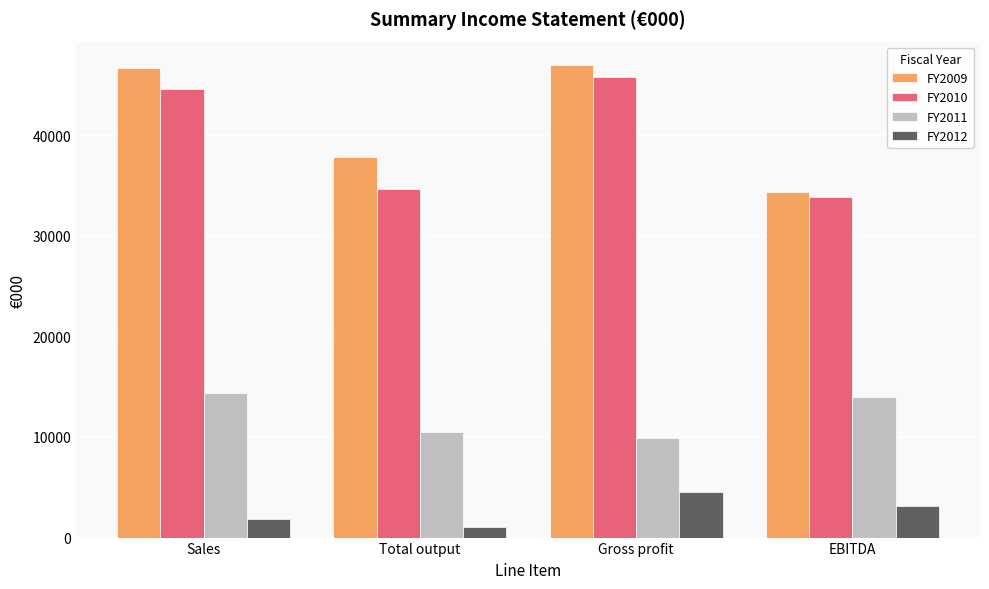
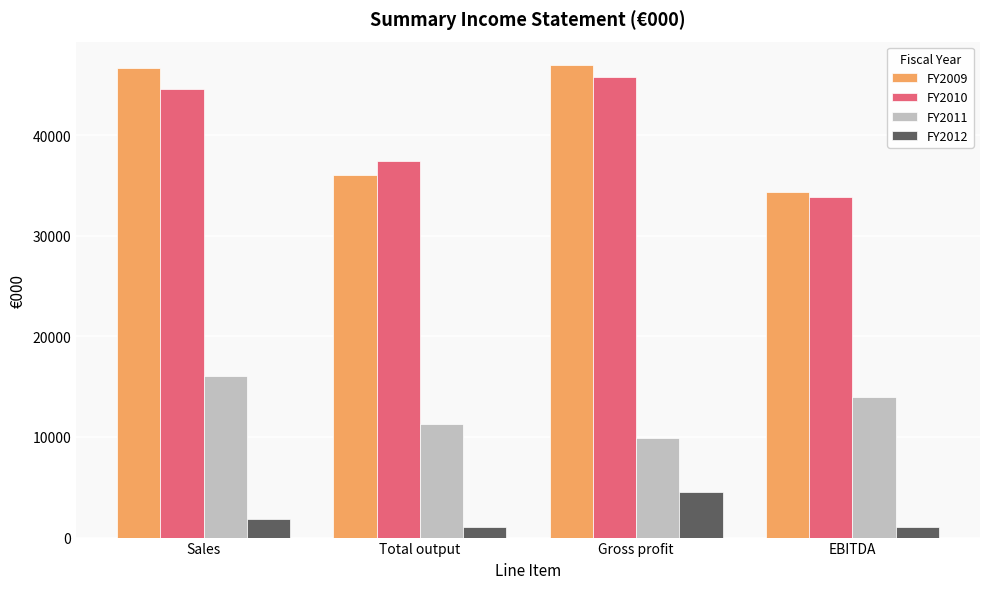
FY2011, Sales: 14400 -> 16100
FY2009, Total output: 37800 -> 36100
FY2010, Total output: 34600 -> 37500
FY2011, Total output: 10500 -> 11300
FY2012, EBITDA: 3100 -> 1100
